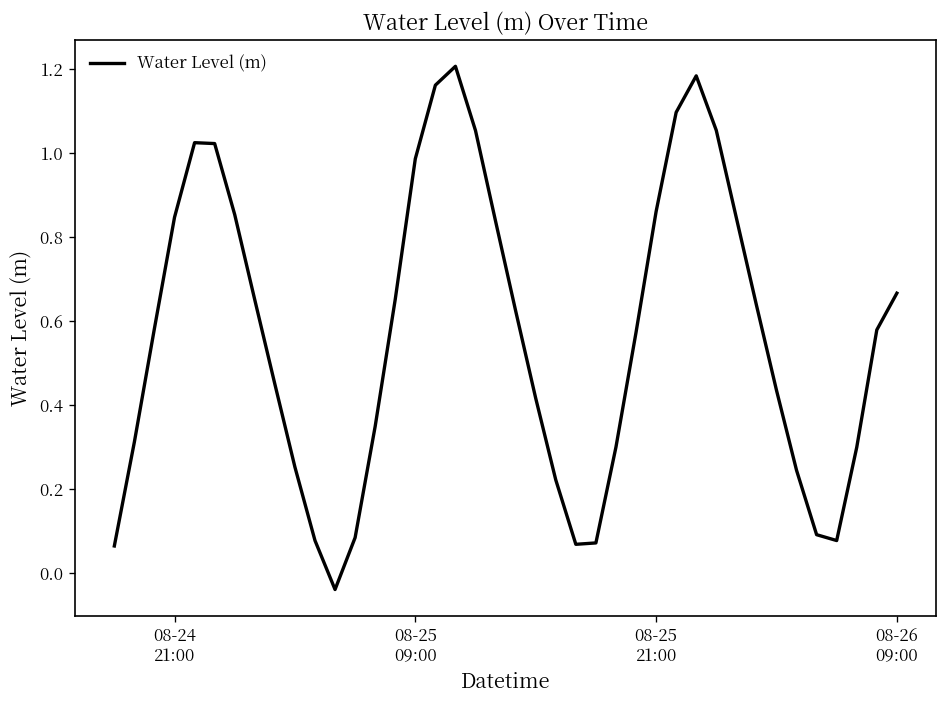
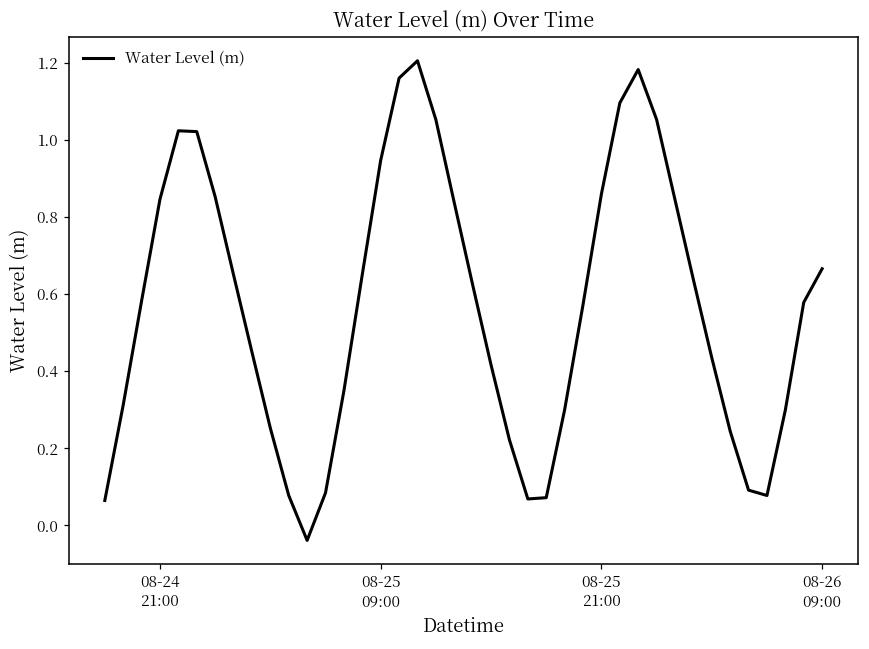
08-25 09:00: 0.99 -> 0.95
